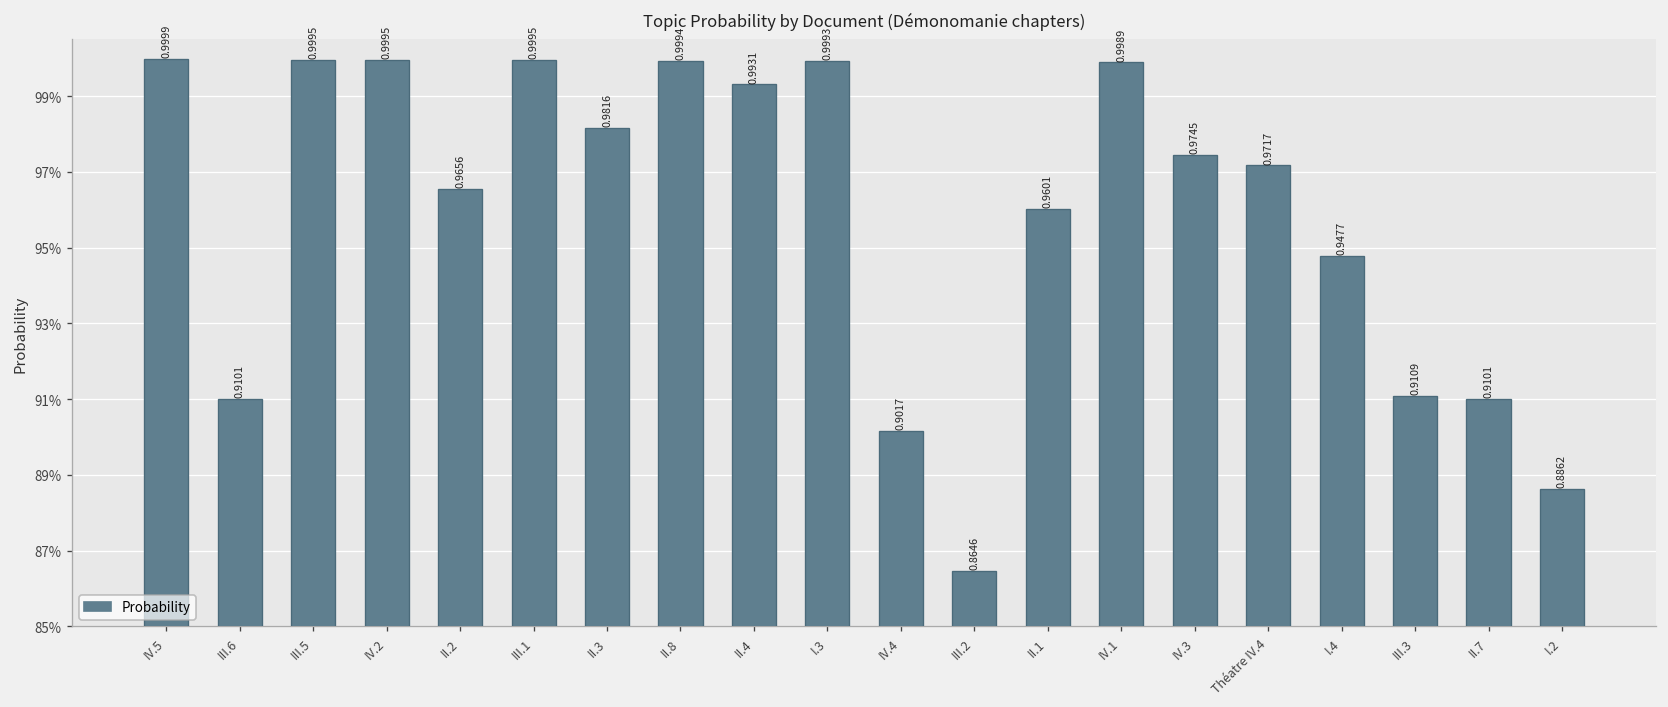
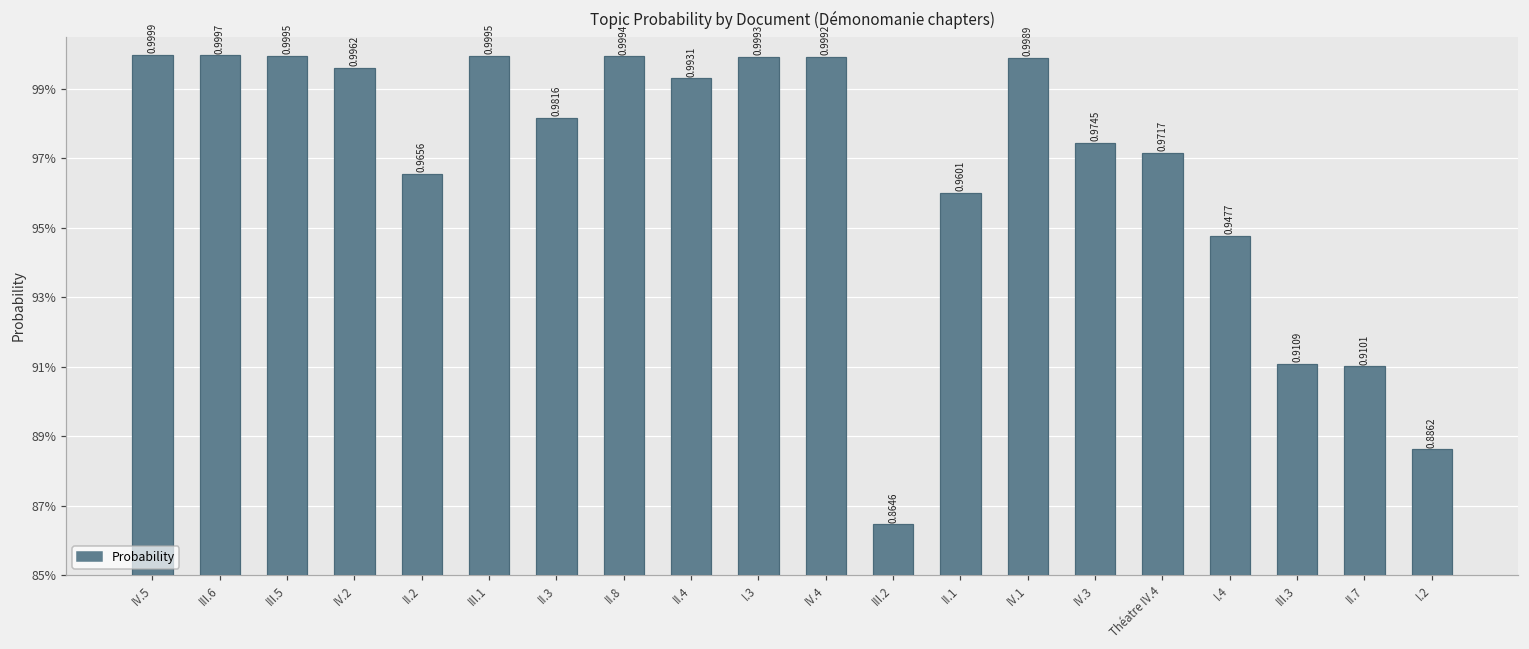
III.6: 0.9101 -> 0.9997
IV.2: 0.9995 -> 0.9962
IV.4: 0.9017 -> 0.9992
